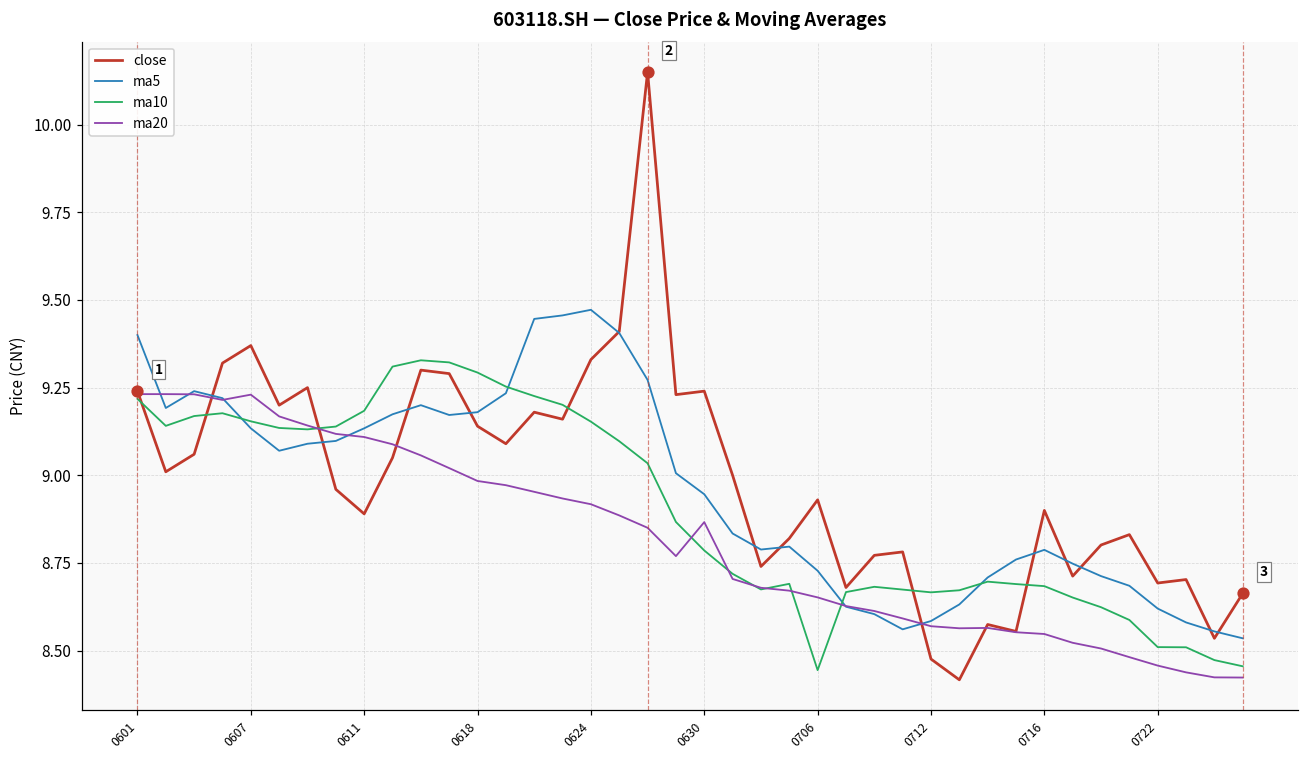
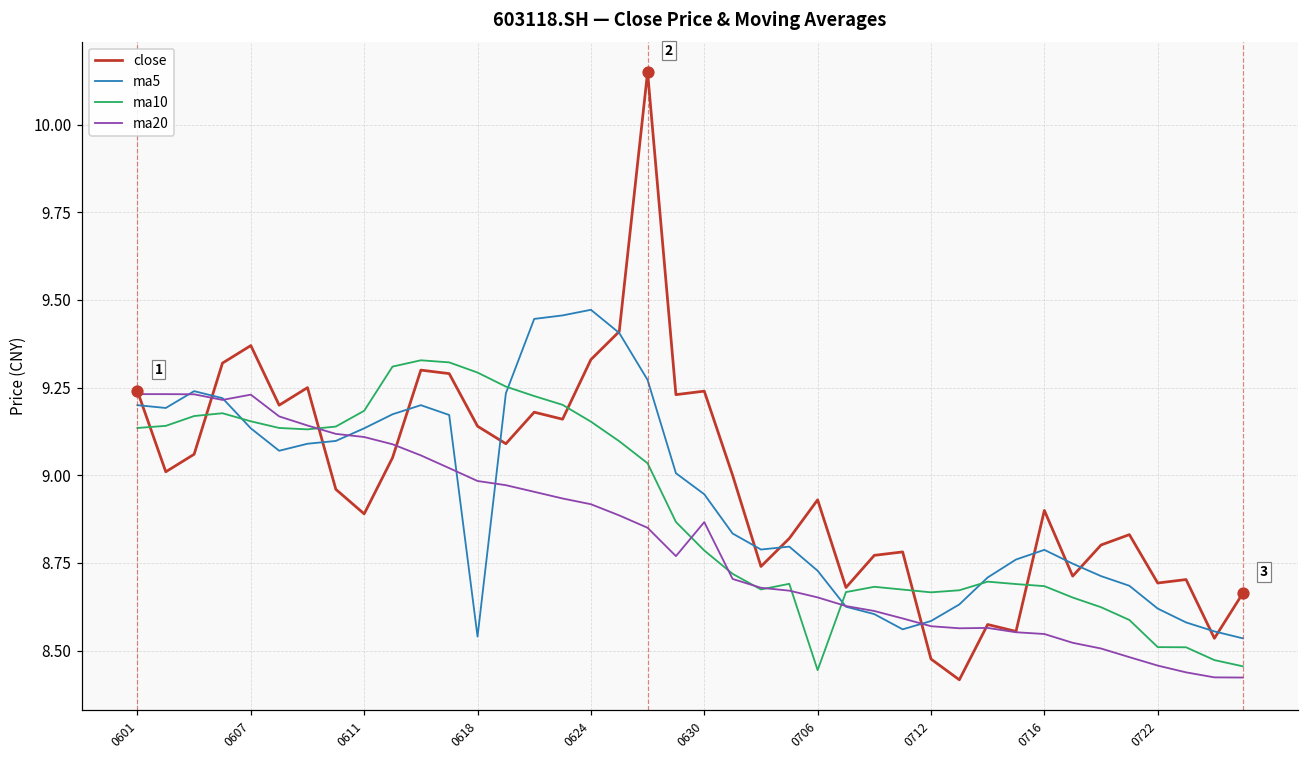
ma5, 0601: 9.4 -> 9.2
ma10, 0601: 9.22 -> 9.14
ma5, 0618: 9.18 -> 8.54
